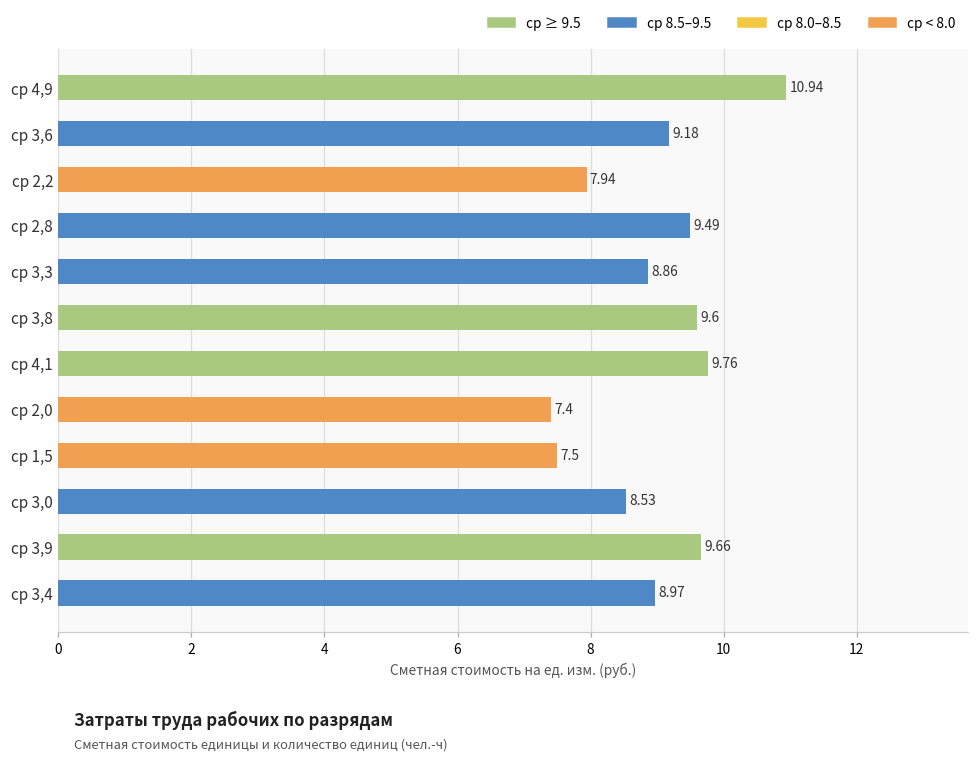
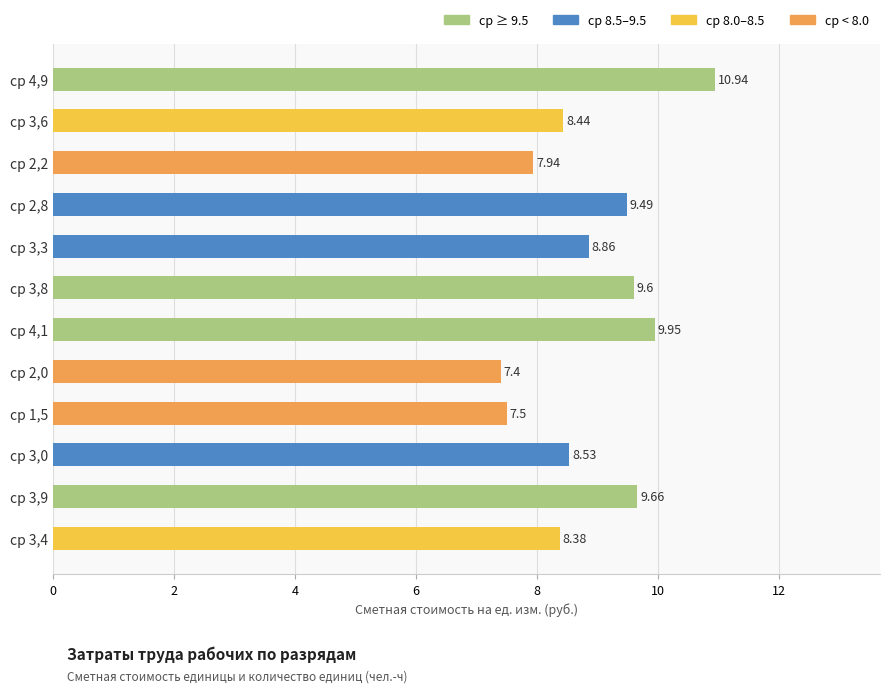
ср 3,6: 9.18 -> 8.44
ср 4,1: 9.76 -> 9.95
ср 3,4: 8.97 -> 8.38
